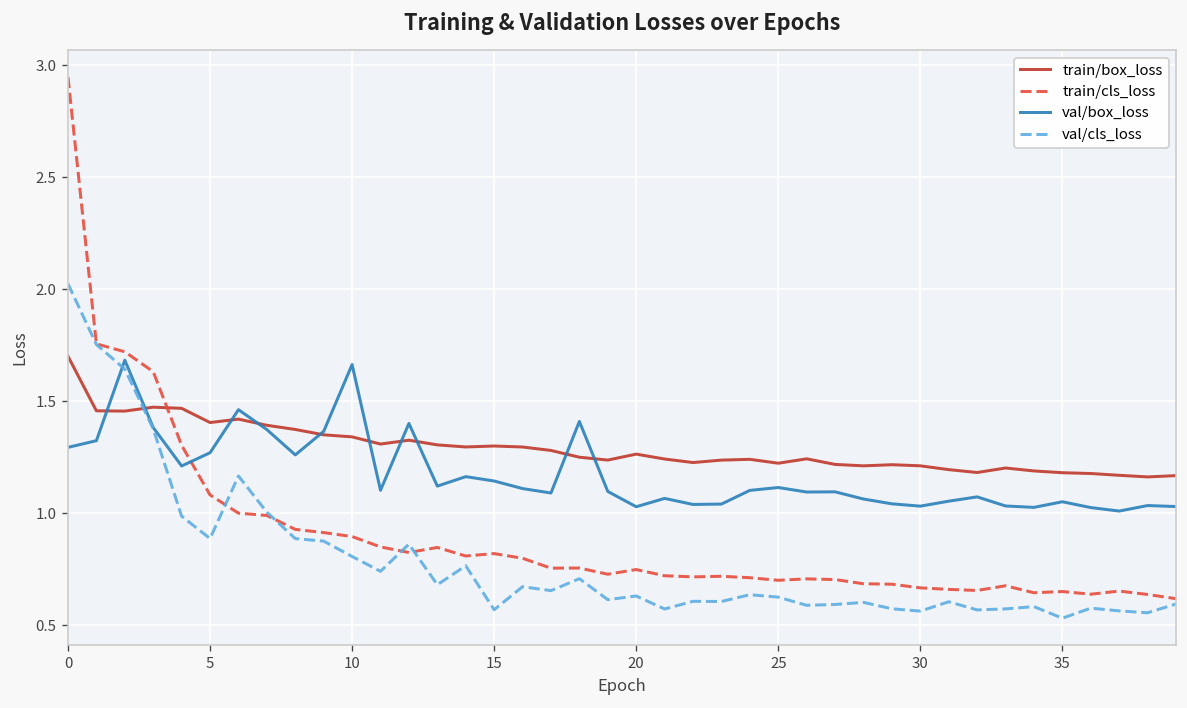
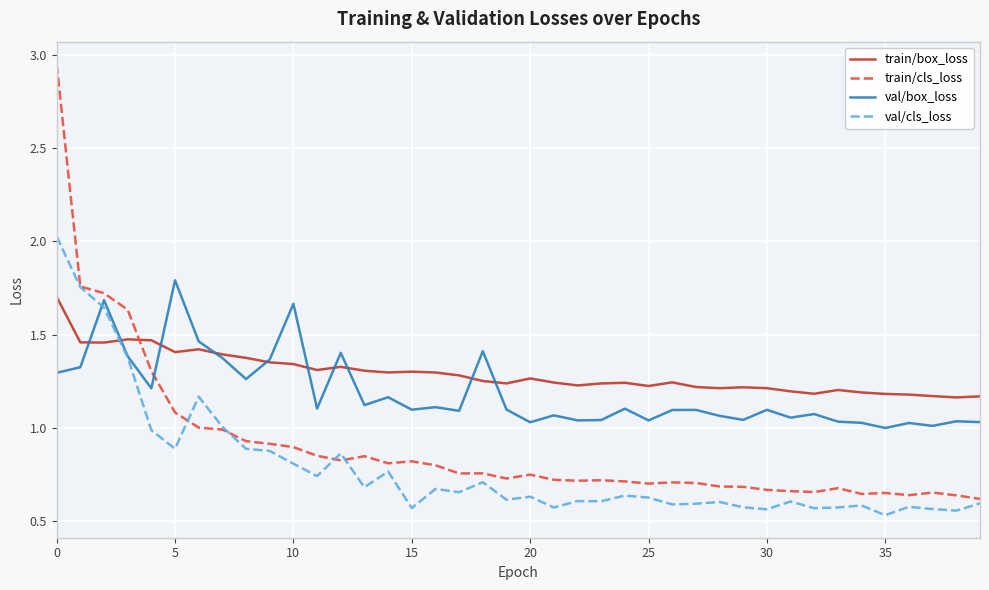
val/box_loss, 5: 1.27 -> 1.79
val/box_loss, 15: 1.14 -> 1.10
val/box_loss, 25: 1.12 -> 1.04
val/box_loss, 30: 1.03 -> 1.10
val/box_loss, 35: 1.05 -> 1.00
